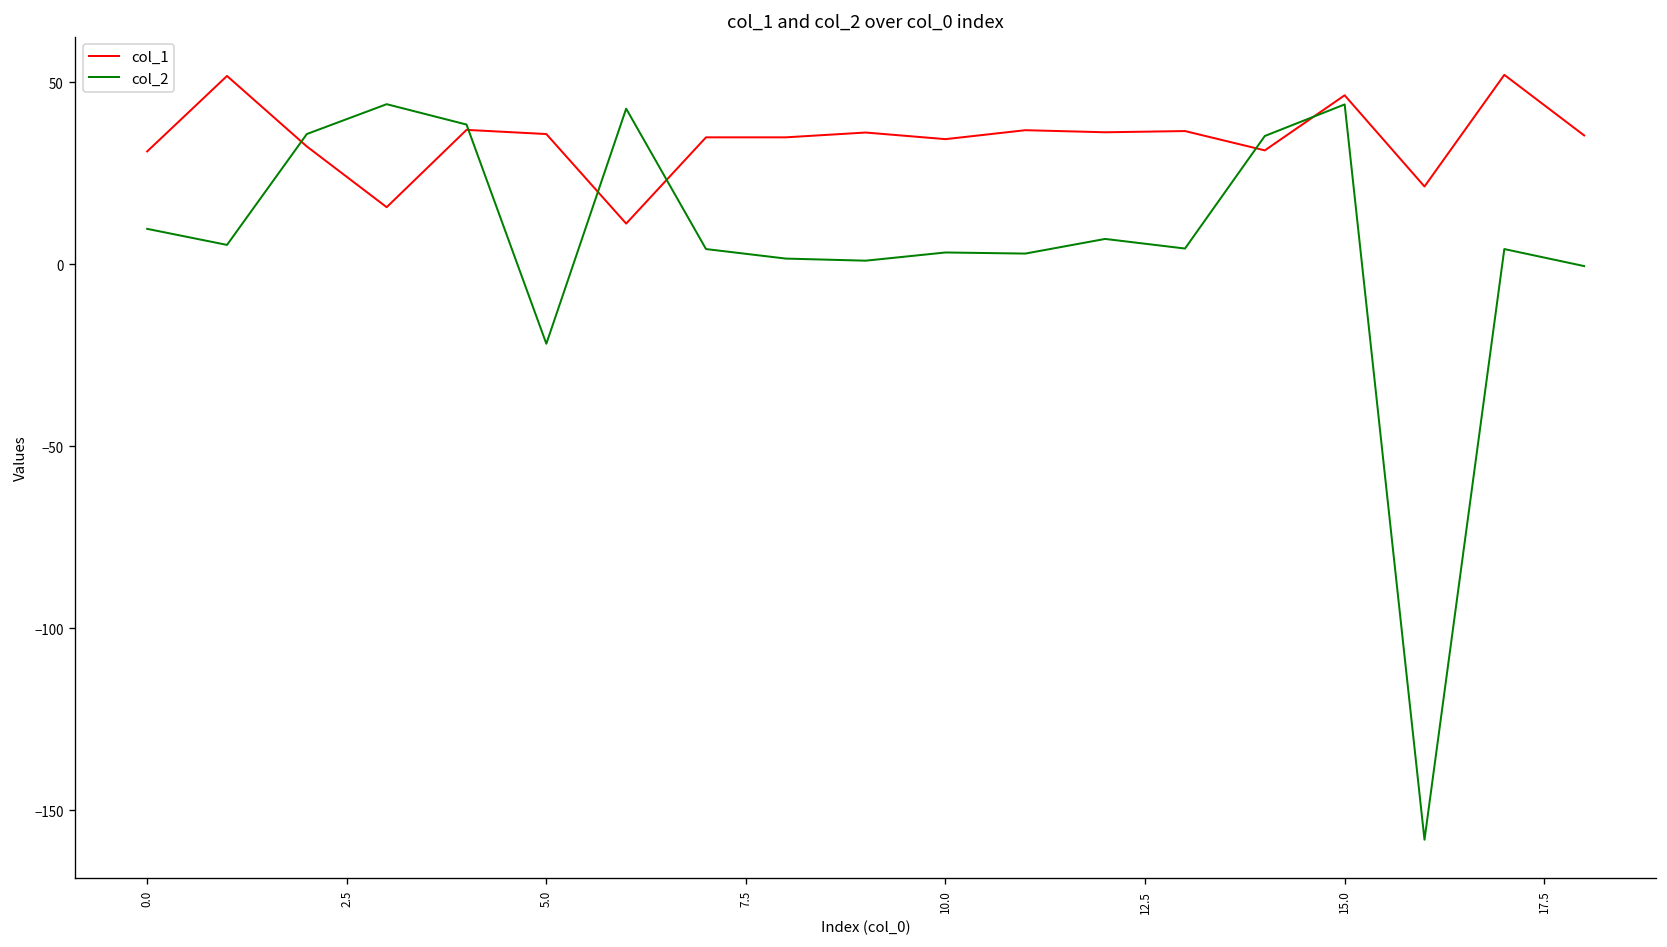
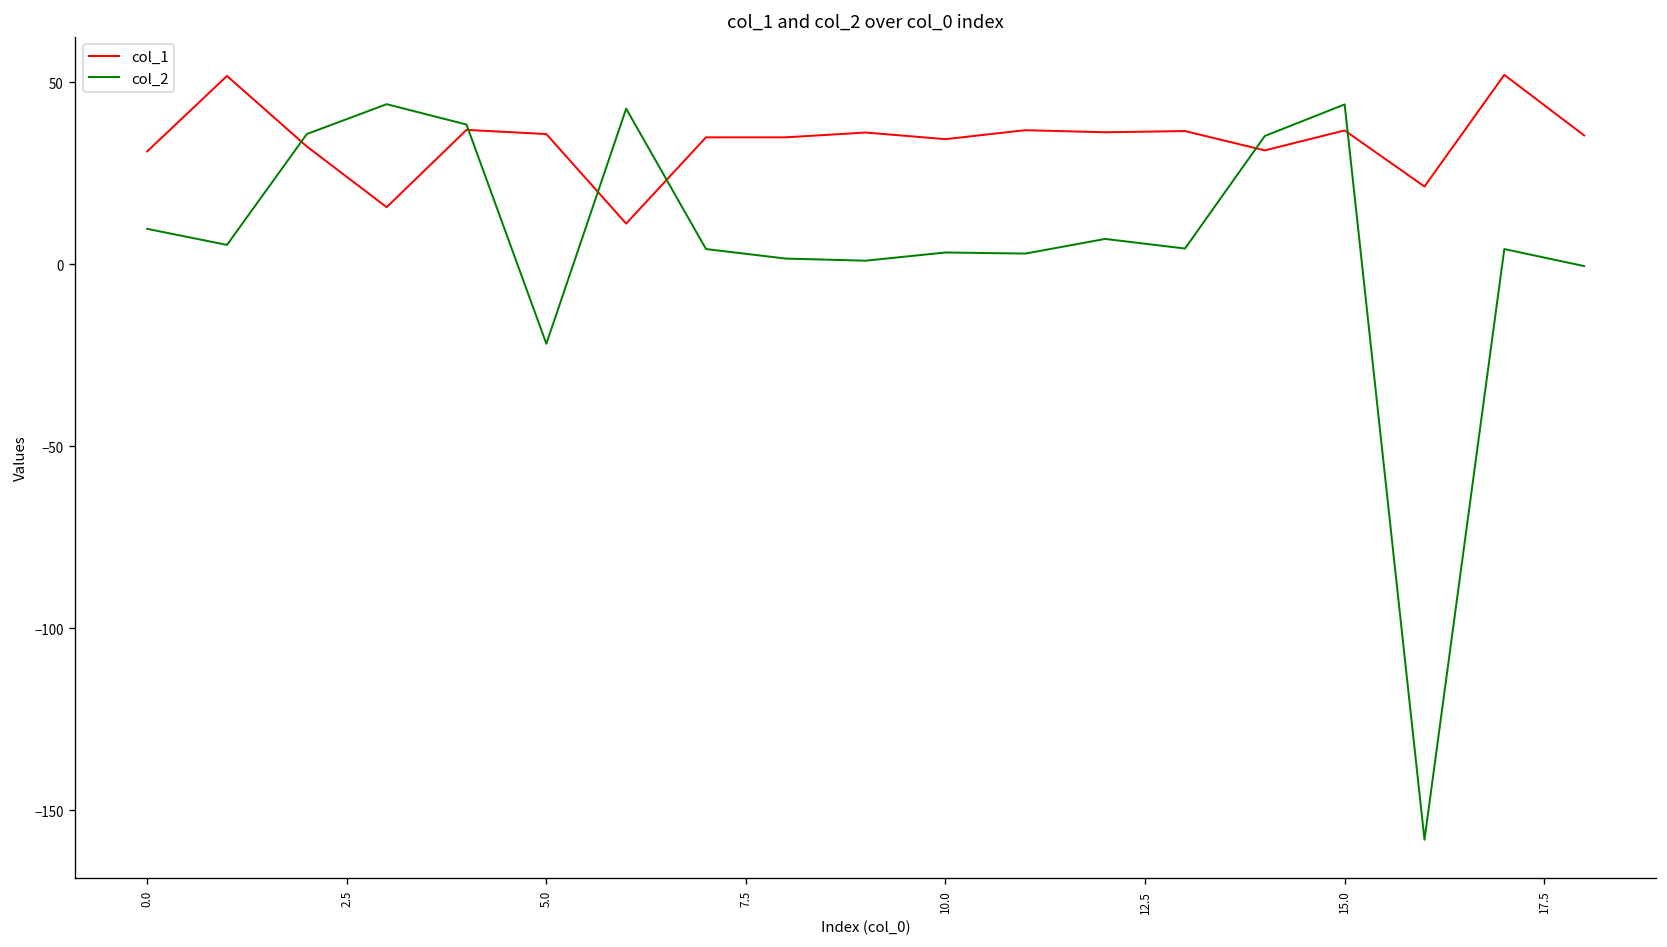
col_1, 15.0: 46 -> 37
